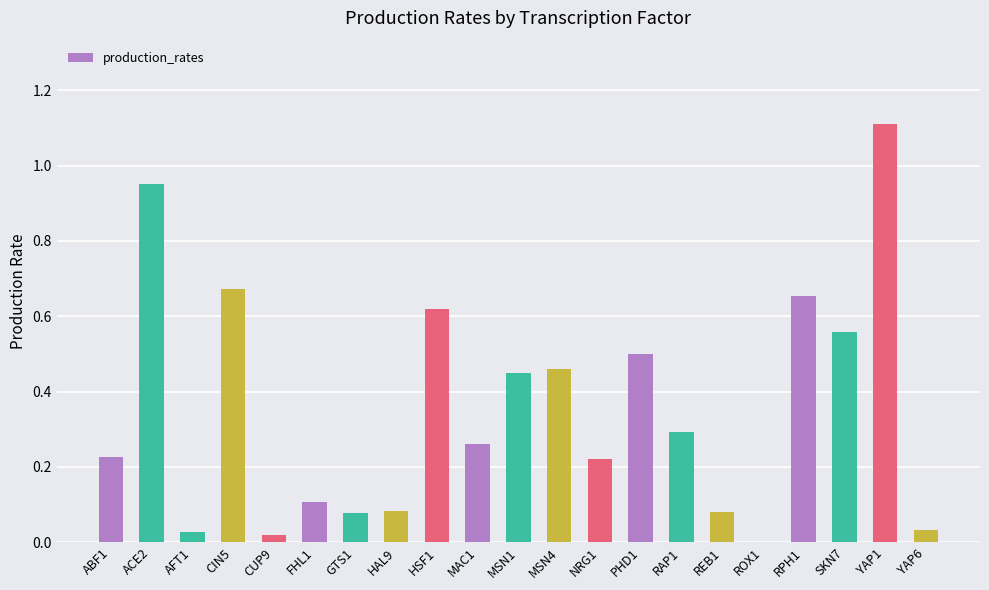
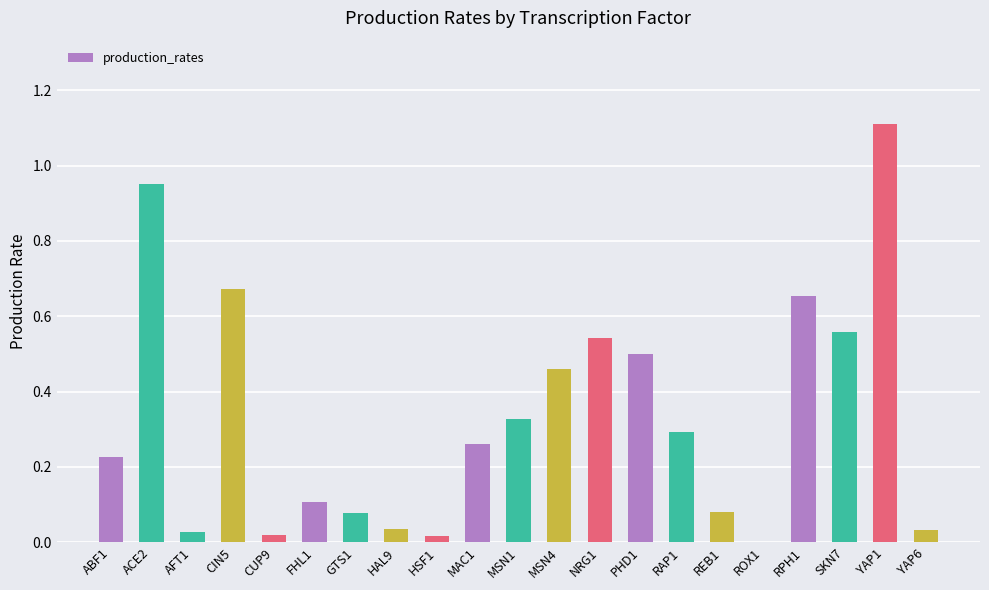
HAL9: 0.08 -> 0.03
HSF1: 0.62 -> 0.02
MSN1: 0.45 -> 0.33
NRG1: 0.22 -> 0.54
